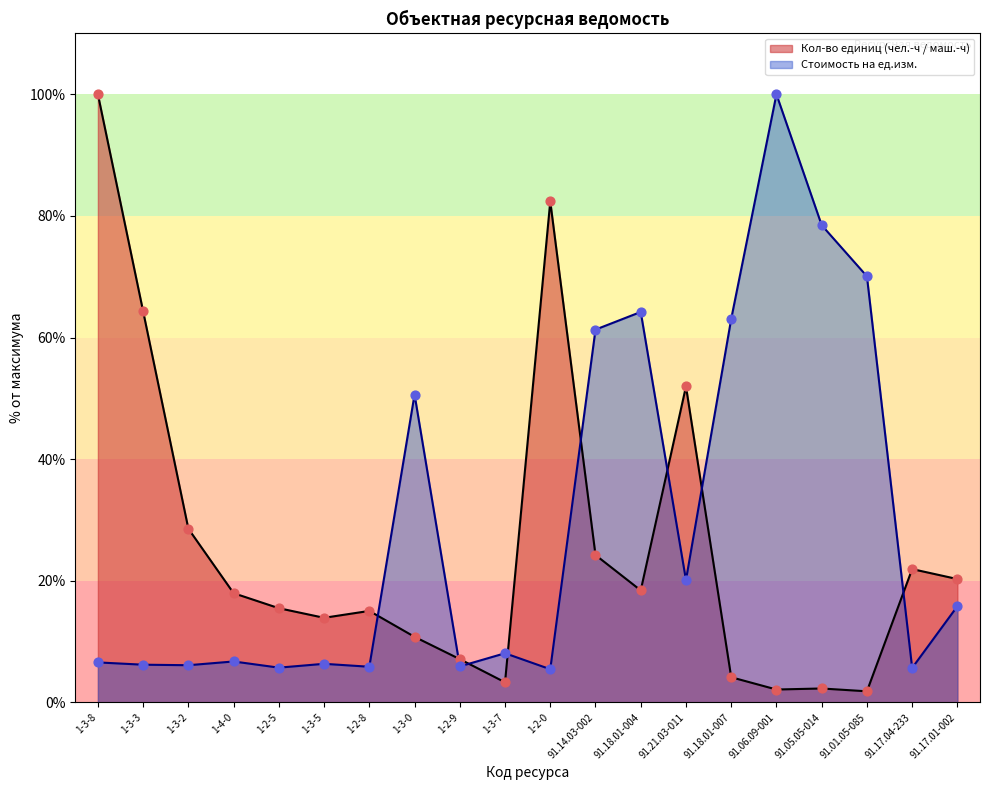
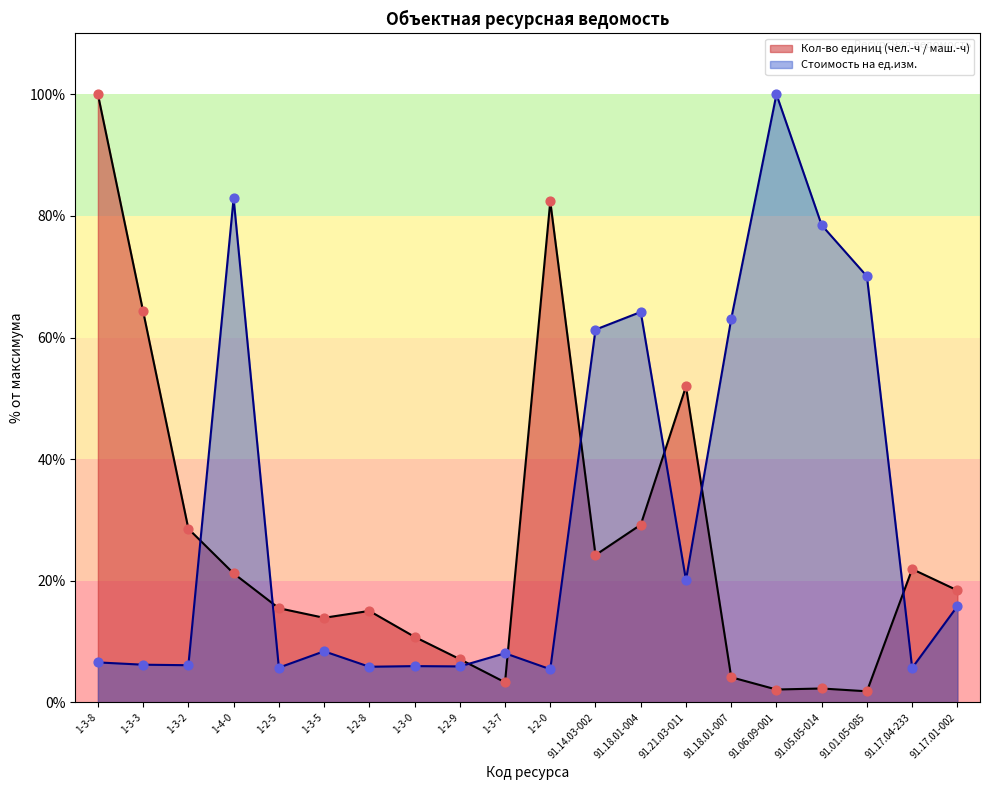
Кол-во единиц (чел.-ч / маш.-ч), 1-4-0: 18% -> 21%
Стоимость на ед.изм., 1-4-0: 7% -> 83%
Стоимость на ед.изм., 1-3-5: 6% -> 8%
Стоимость на ед.изм., 1-3-0: 51% -> 6%
Кол-во единиц (чел.-ч / маш.-ч), 91.18.01-004: 18% -> 29%
Кол-во единиц (чел.-ч / маш.-ч), 91.17.01-002: 20% -> 18%
